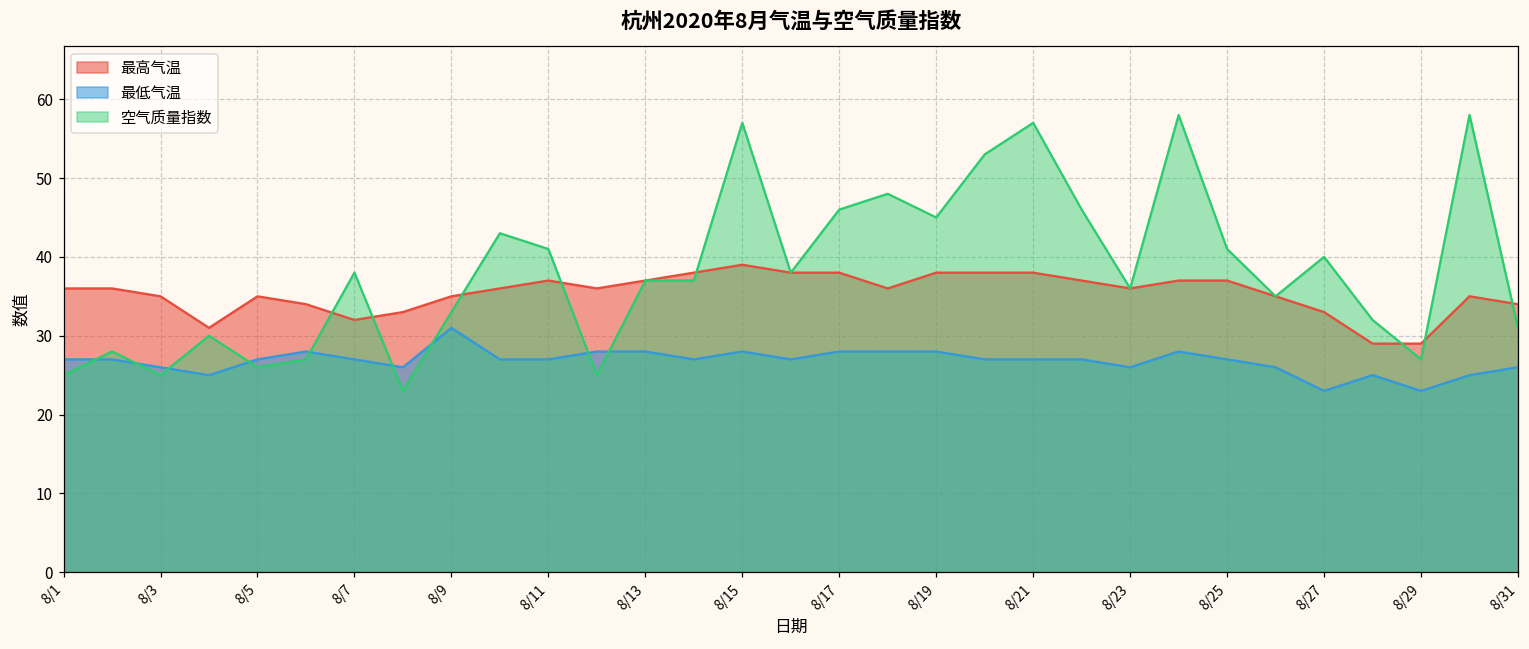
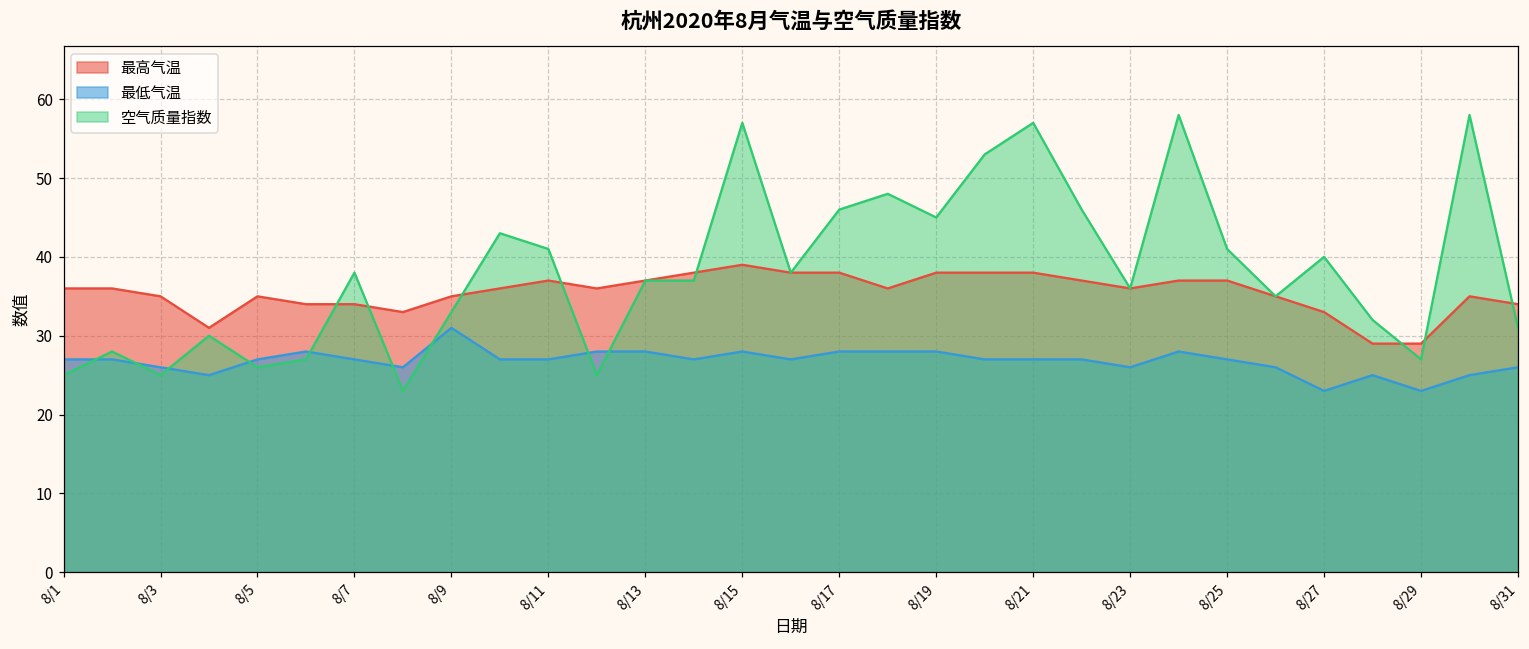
最高气温, 8/7: 32 -> 34
